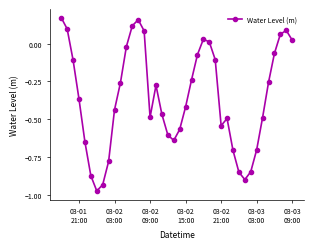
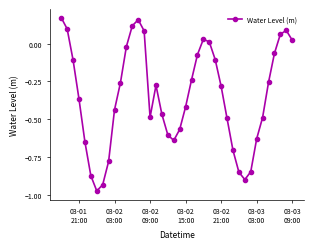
03-02 21:00: -0.54 -> -0.28
03-03 03:00: -0.70 -> -0.63
